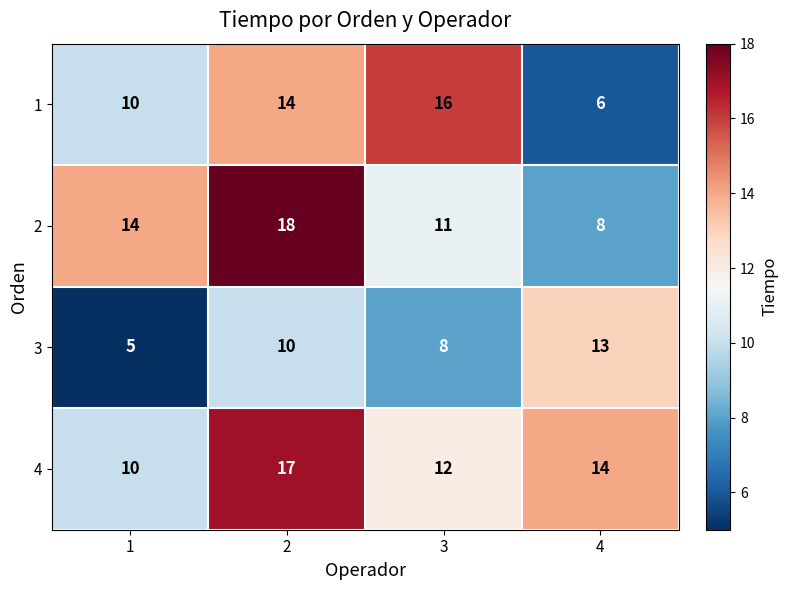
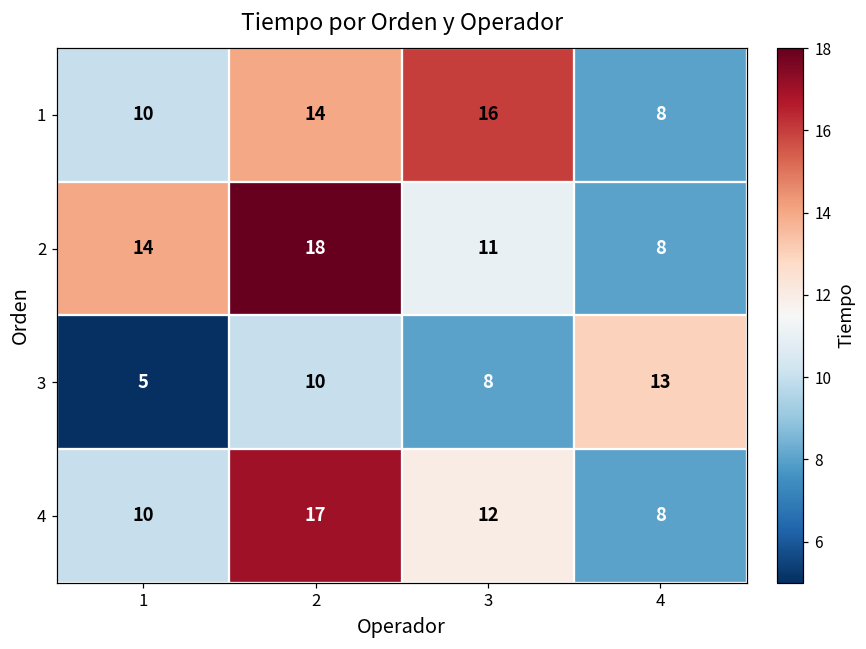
1, 4: 6 -> 8
4, 4: 14 -> 8
